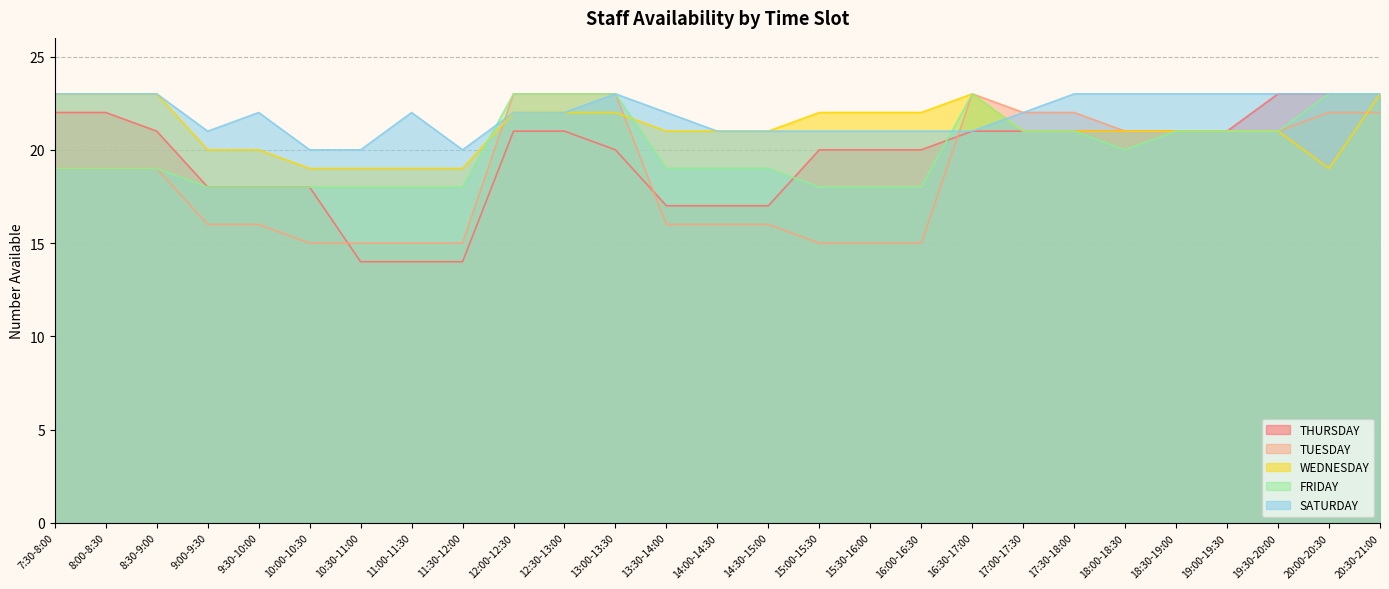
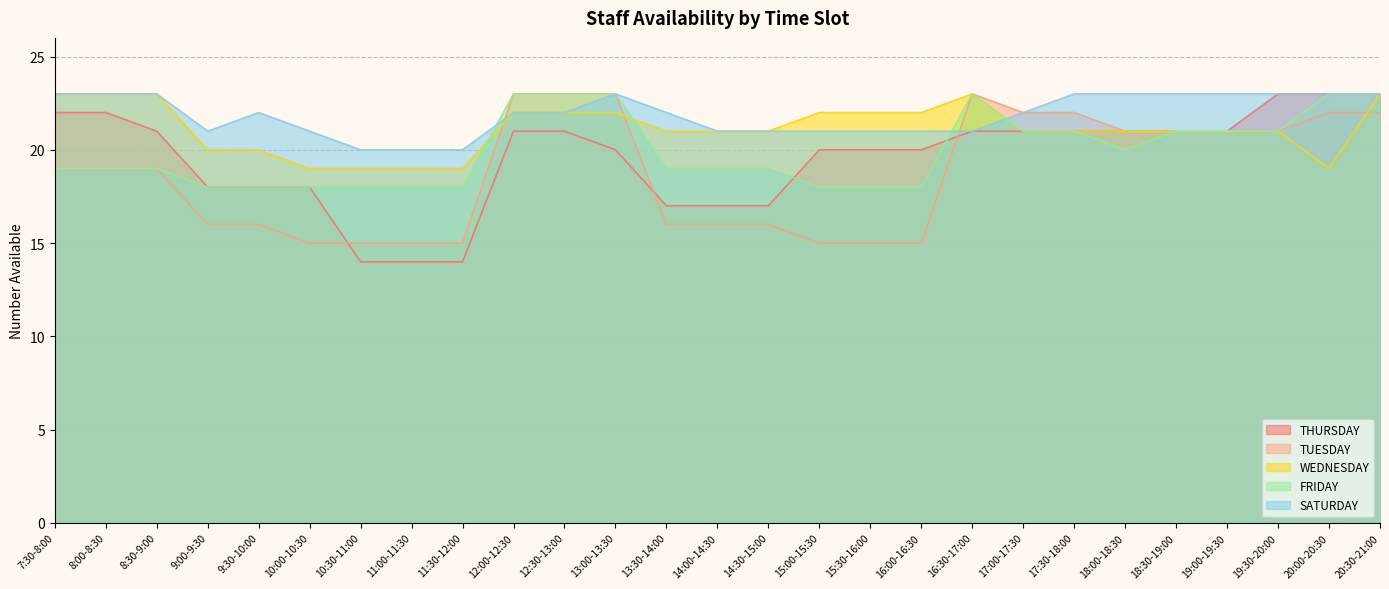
SATURDAY, 10:00-10:30: 20 -> 21
SATURDAY, 11:00-11:30: 22 -> 20
